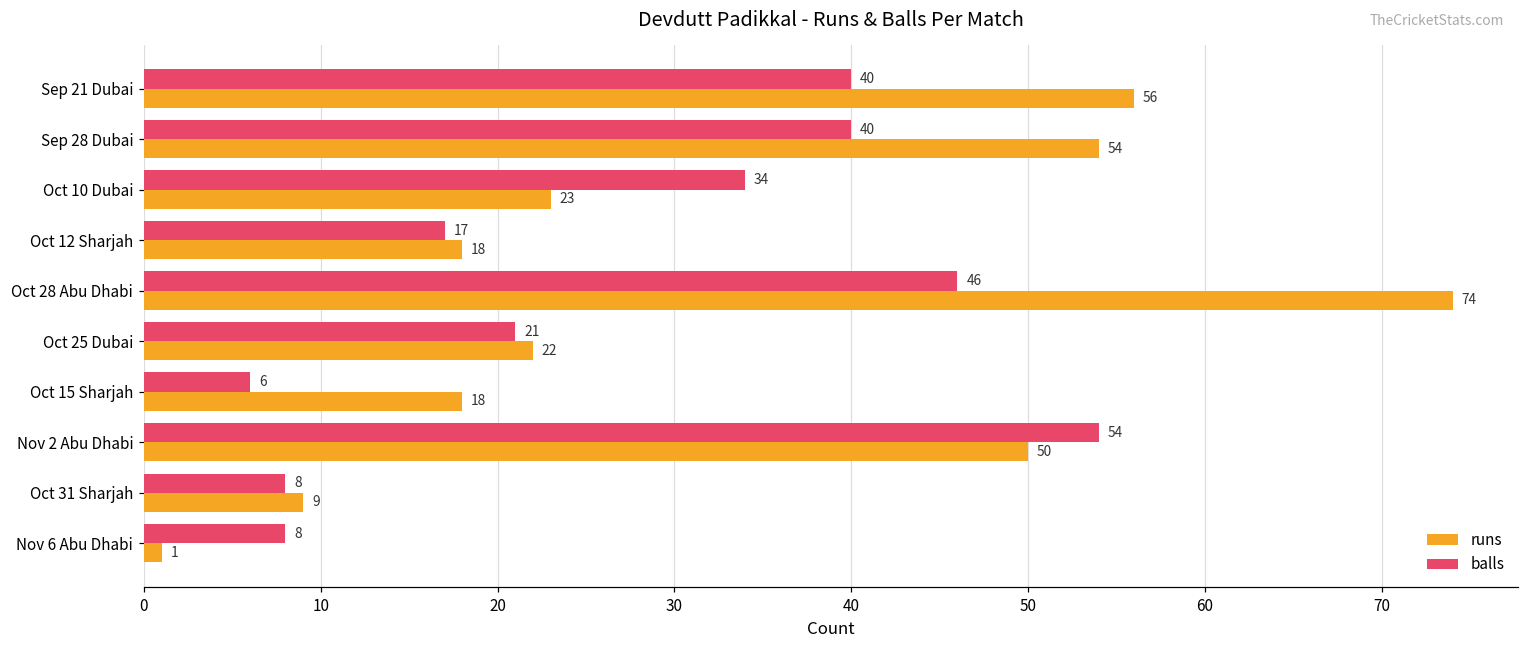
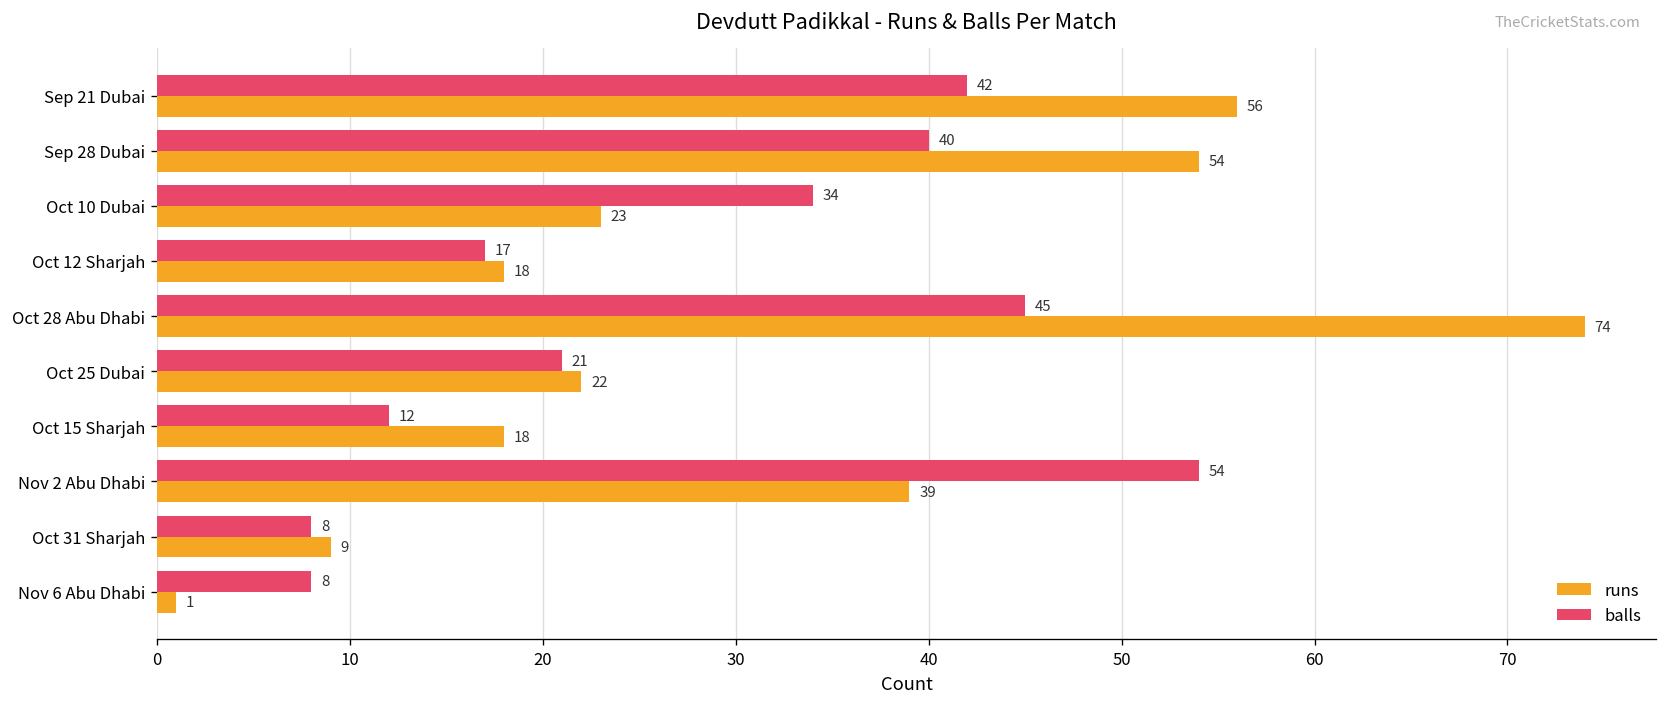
balls, Sep 21 Dubai: 40 -> 42
balls, Oct 28 Abu Dhabi: 46 -> 45
balls, Oct 15 Sharjah: 6 -> 12
runs, Nov 2 Abu Dhabi: 50 -> 39
